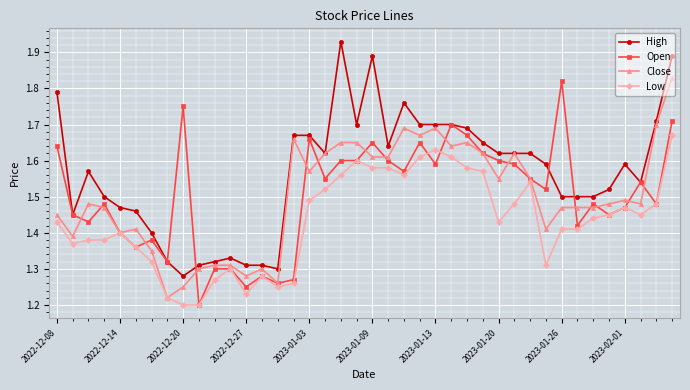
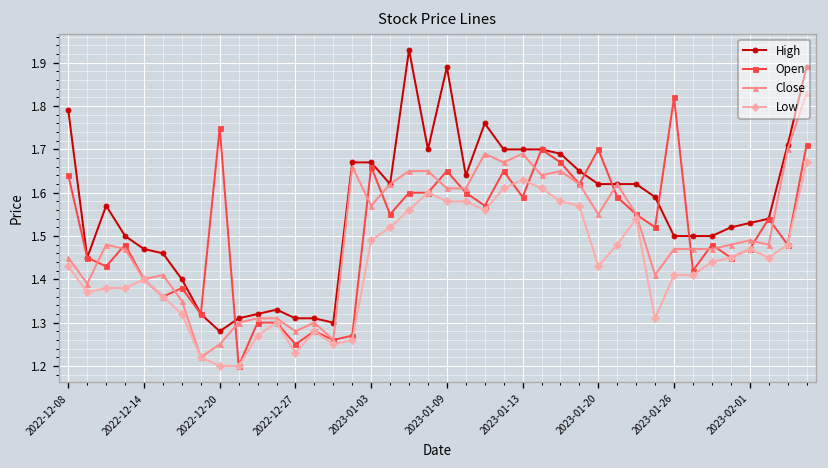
Open, 2023-01-20: 1.6 -> 1.7
High, 2023-02-01: 1.59 -> 1.53
